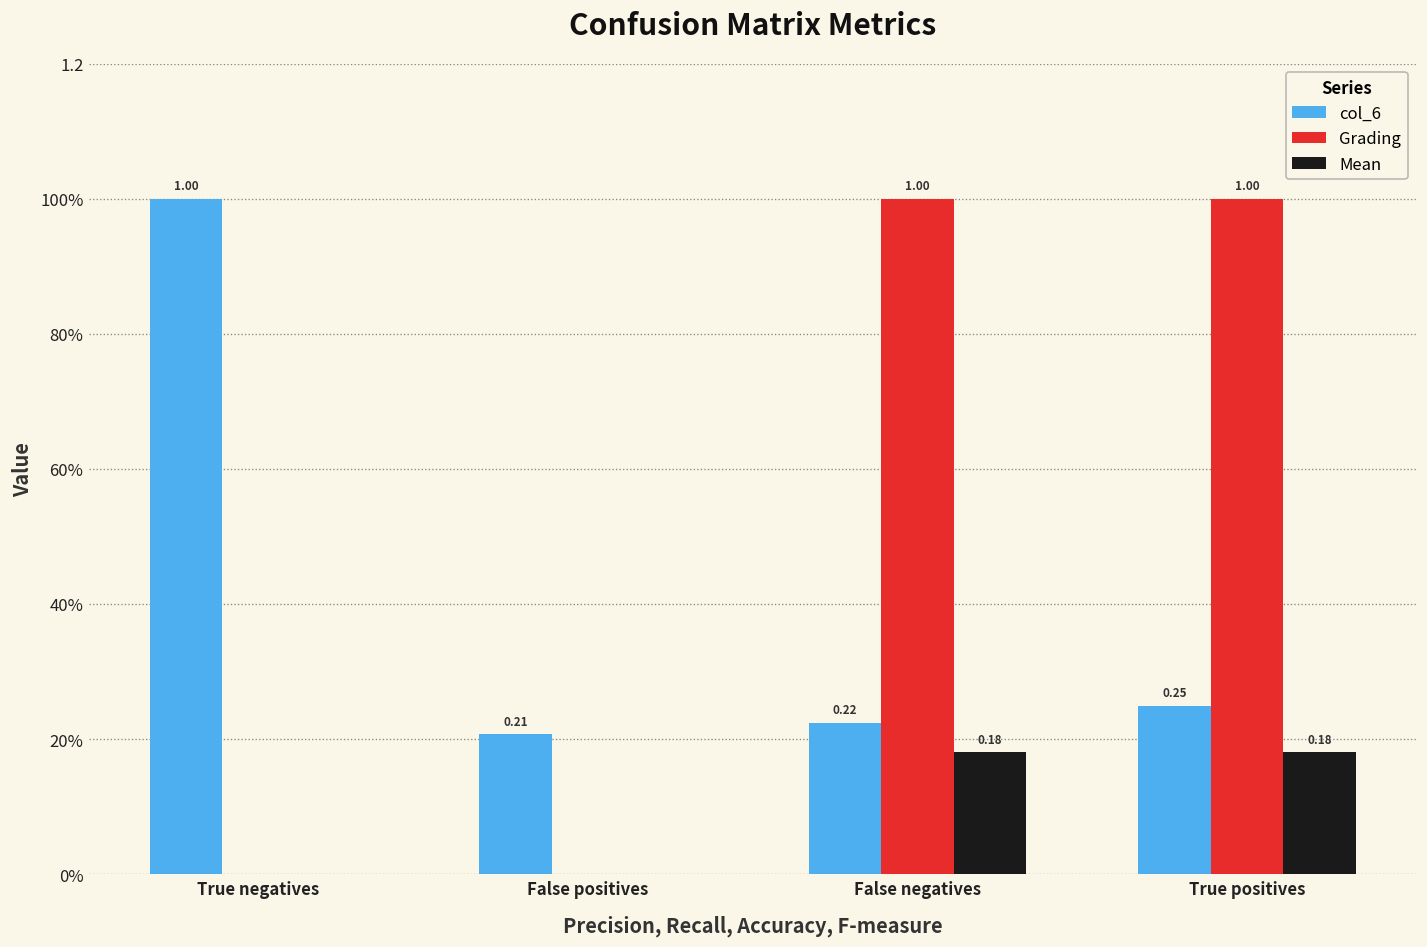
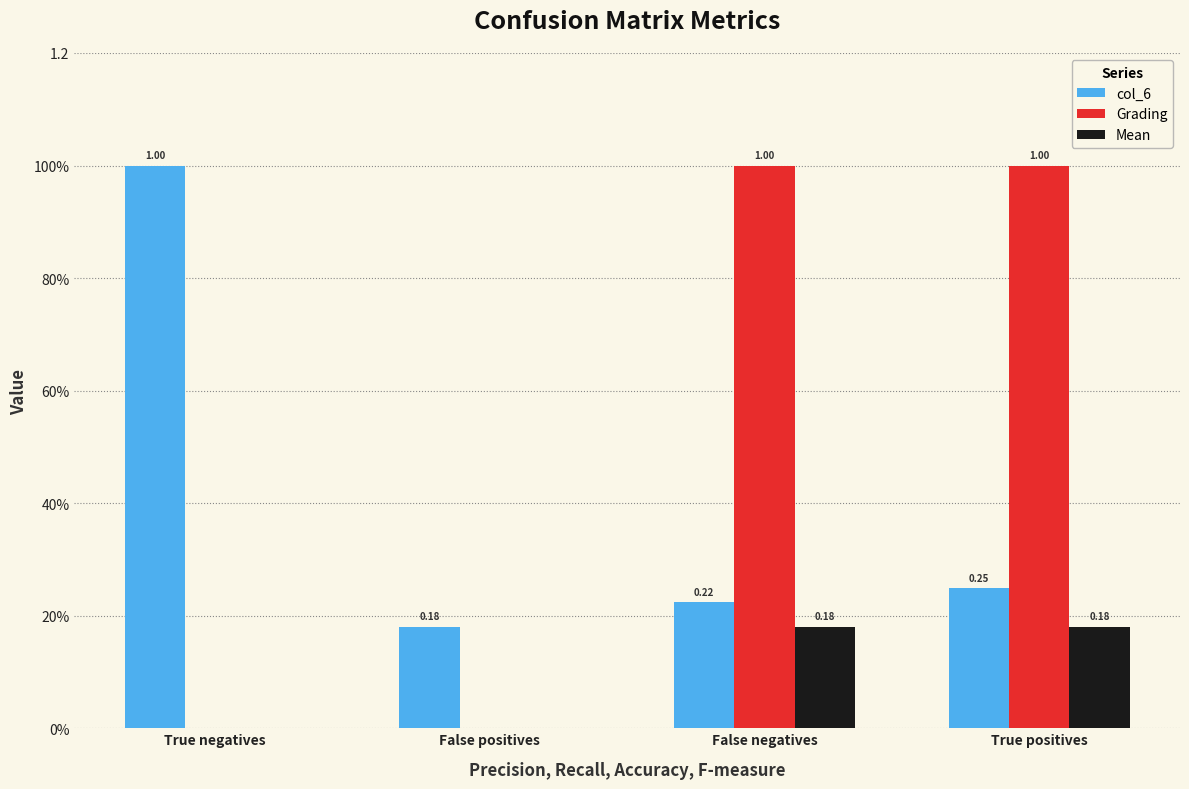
col_6, False positives: 0.21 -> 0.18
